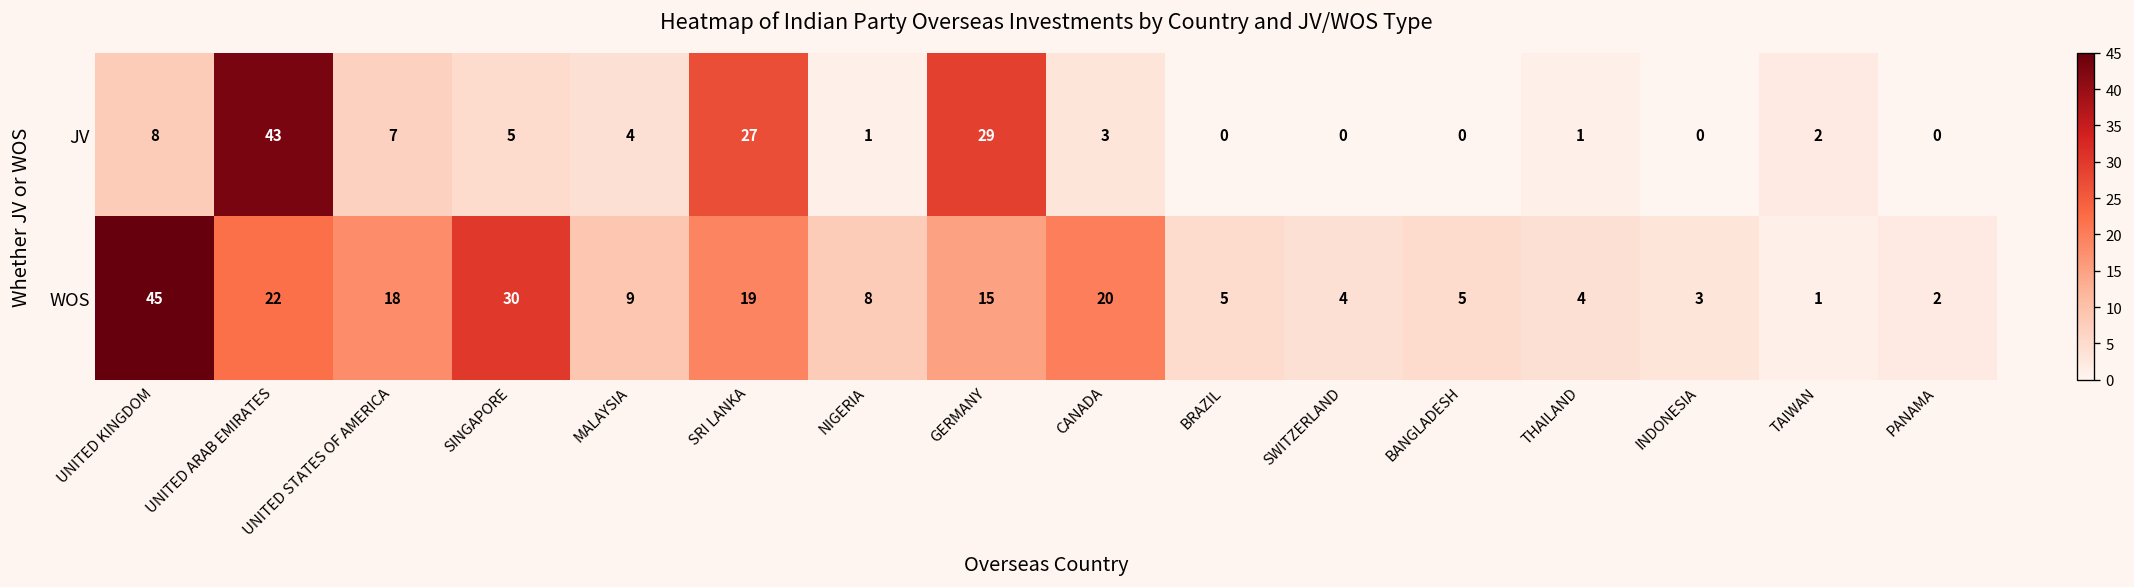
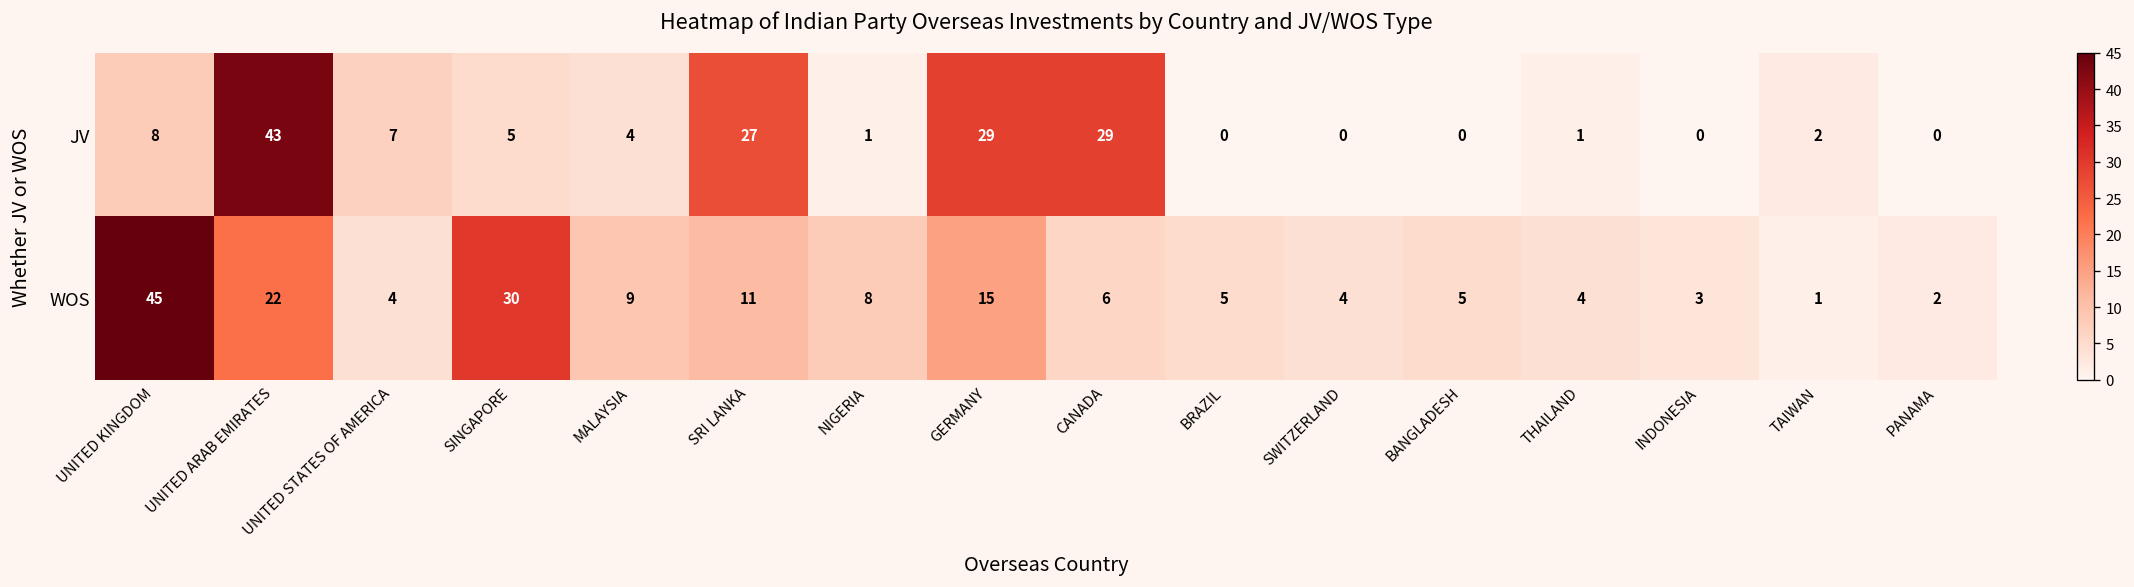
JV, CANADA: 3 -> 29
WOS, UNITED STATES OF AMERICA: 18 -> 4
WOS, SRI LANKA: 19 -> 11
WOS, CANADA: 20 -> 6
